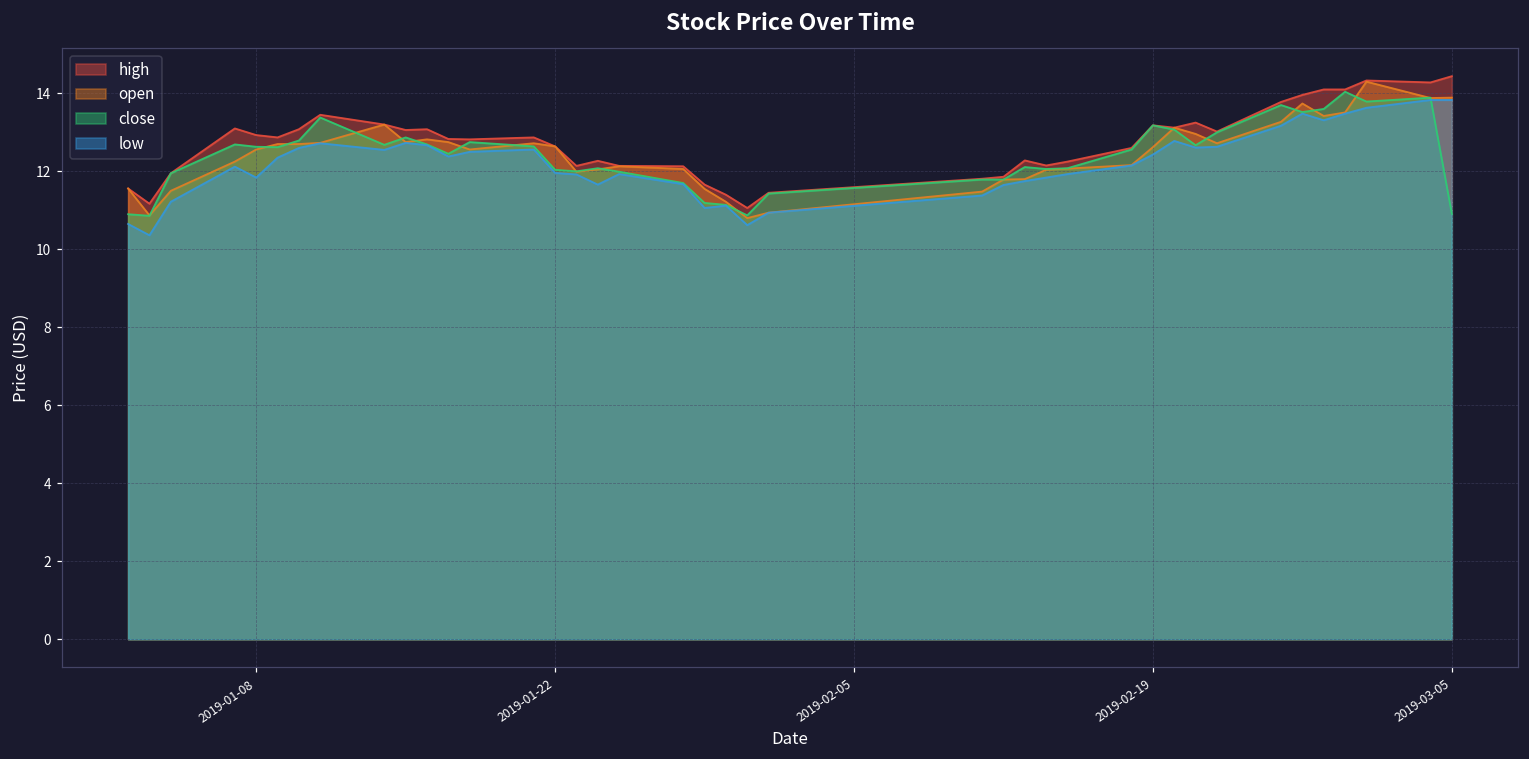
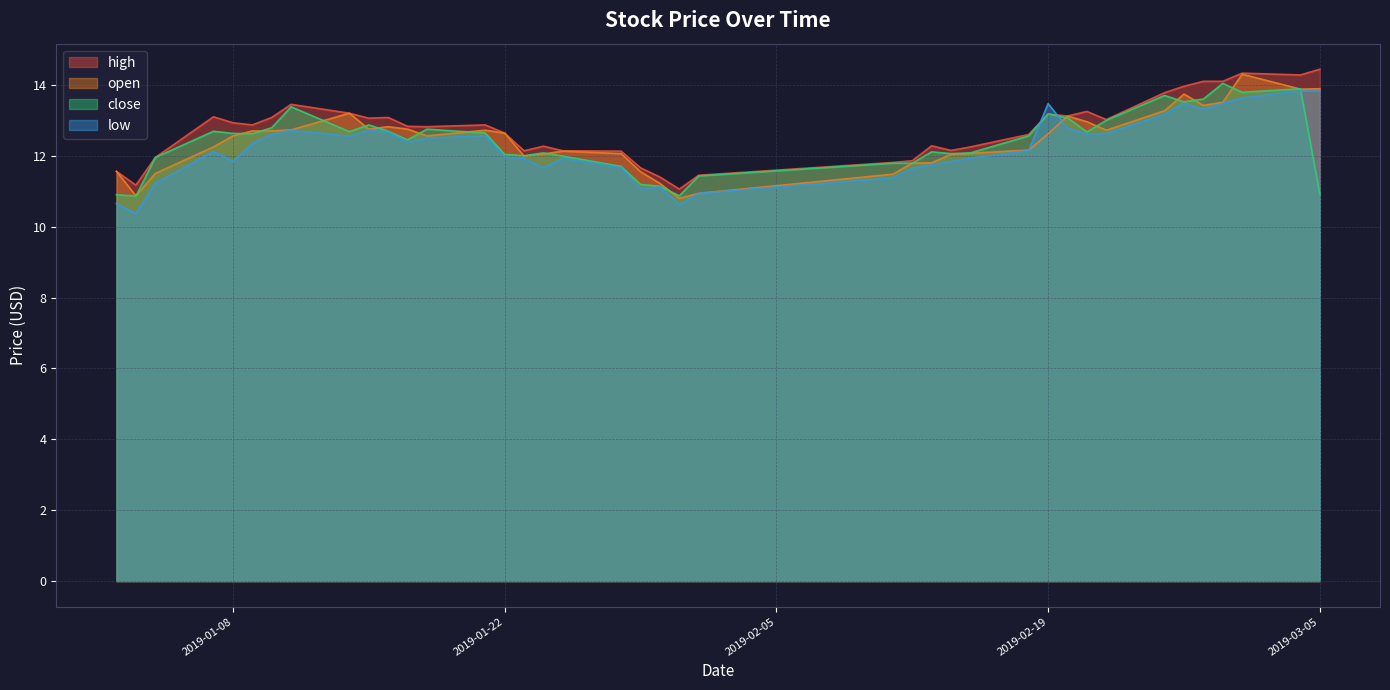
low, 2019-02-19: 12.4 -> 13.5
